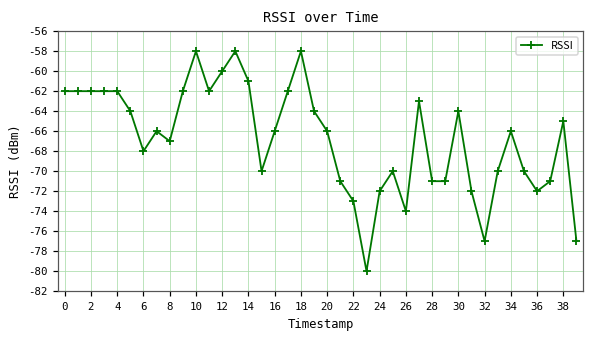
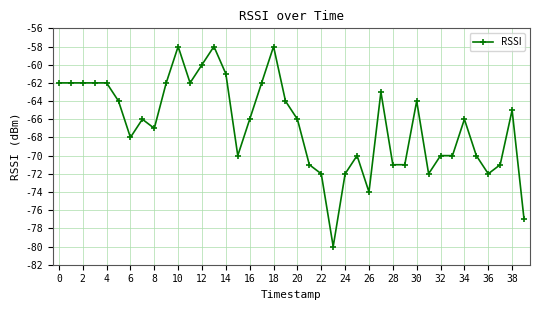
22: -73 -> -72
32: -77 -> -70
